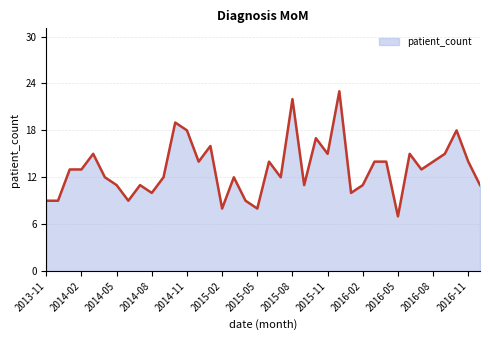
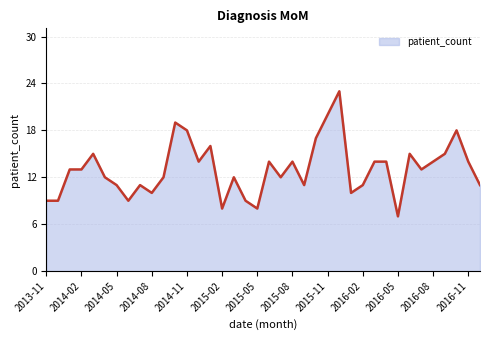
2015-08: 22 -> 14
2015-11: 15 -> 20
